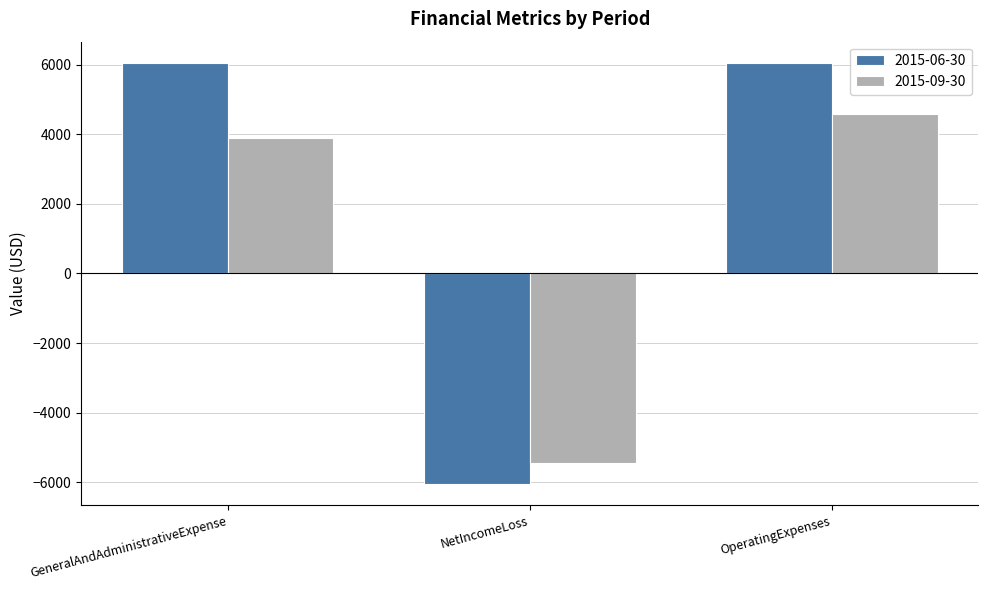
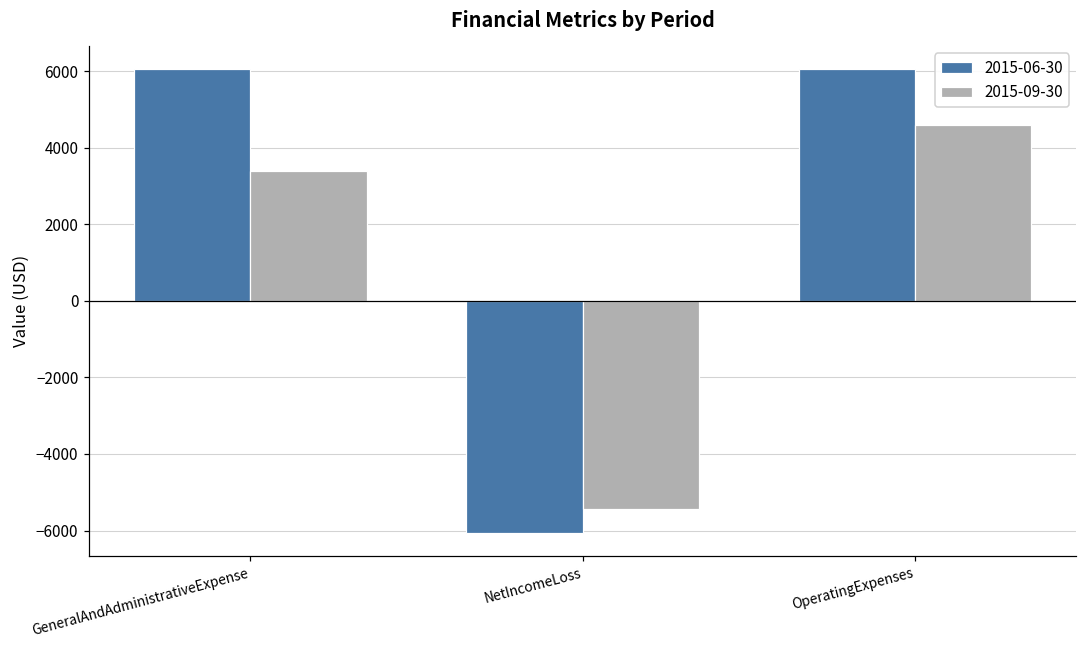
2015-09-30, GeneralAndAdministrativeExpense: 3900 -> 3400
